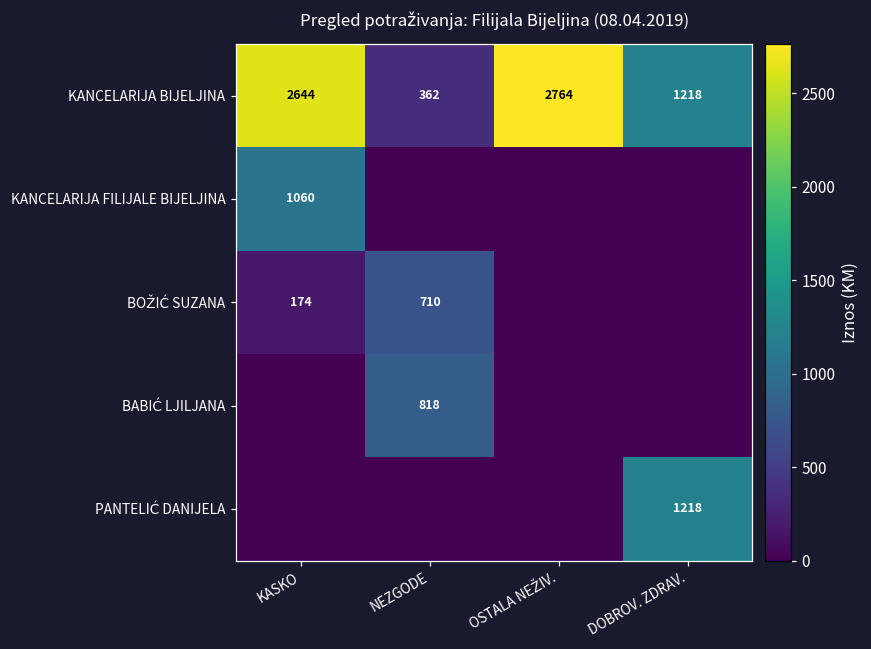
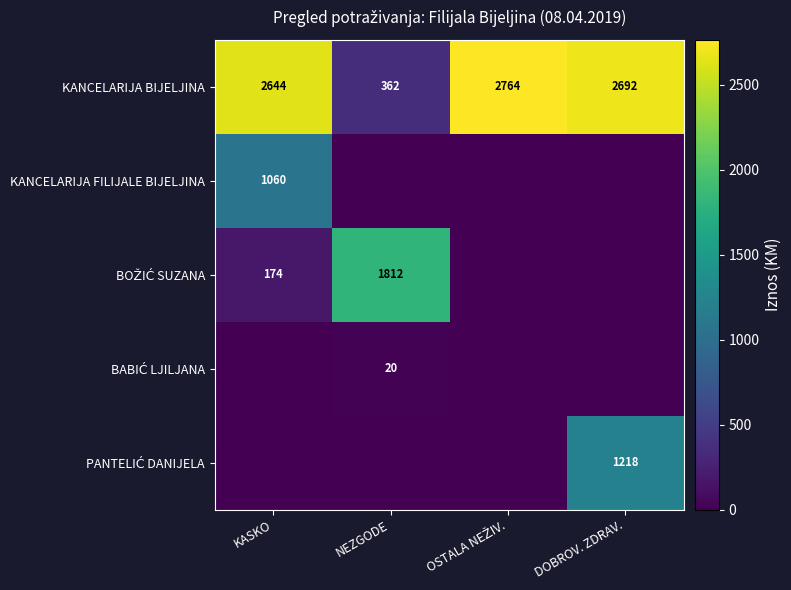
KANCELARIJA BIJELJINA, DOBROV. ZDRAV.: 1218 -> 2692
BOŽIĆ SUZANA, NEZGODE: 710 -> 1812
BABIĆ LJILJANA, NEZGODE: 818 -> 20
